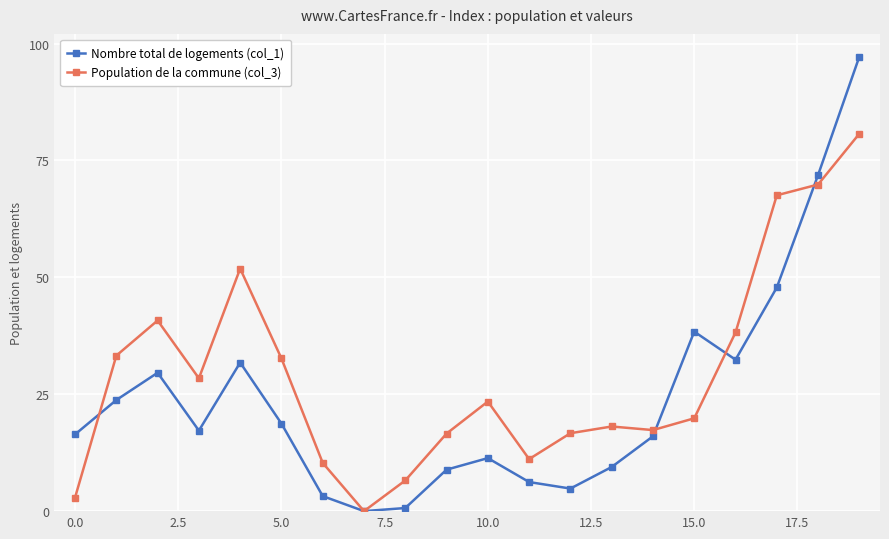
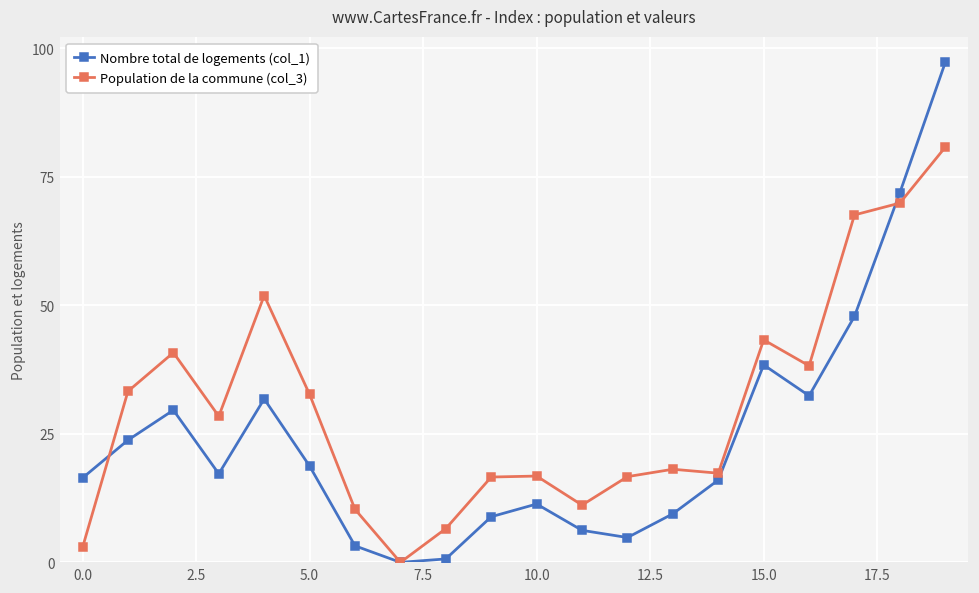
Population de la commune (col_3), 10.0: 23 -> 17
Population de la commune (col_3), 15.0: 20 -> 43
